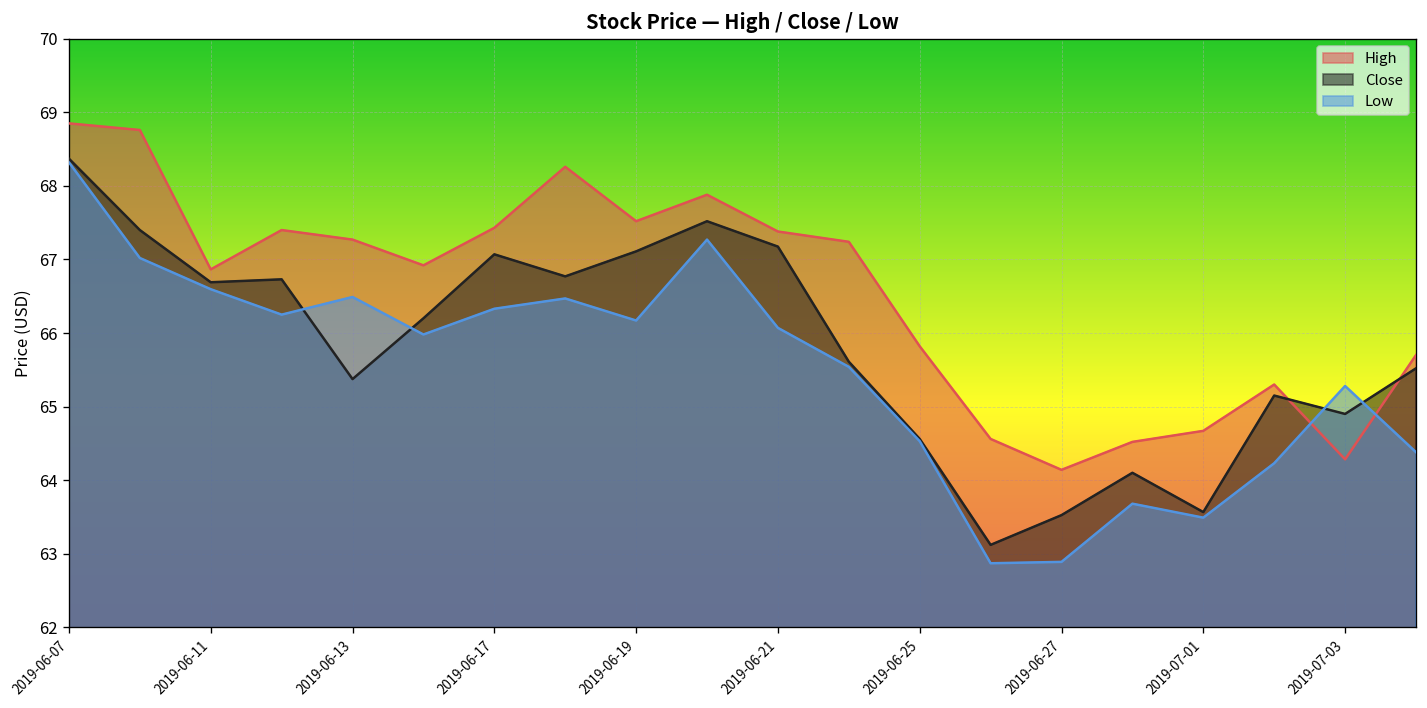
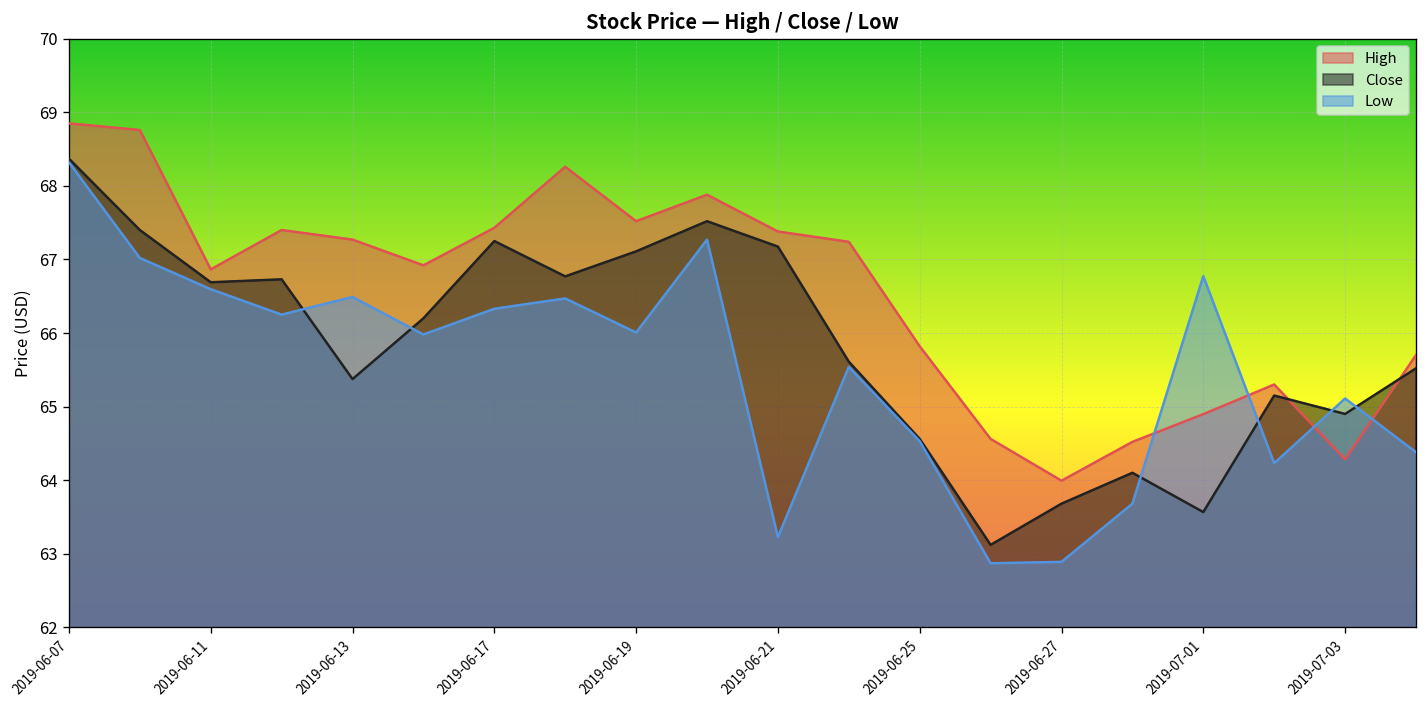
Close, 2019-06-17: 67.1 -> 67.3
Low, 2019-06-19: 66.2 -> 66.0
Low, 2019-06-21: 66.1 -> 63.2
High, 2019-06-27: 64.1 -> 64.0
Close, 2019-06-27: 63.5 -> 63.7
High, 2019-07-01: 64.7 -> 64.9
Low, 2019-07-01: 63.5 -> 66.8
Low, 2019-07-03: 65.3 -> 65.1
